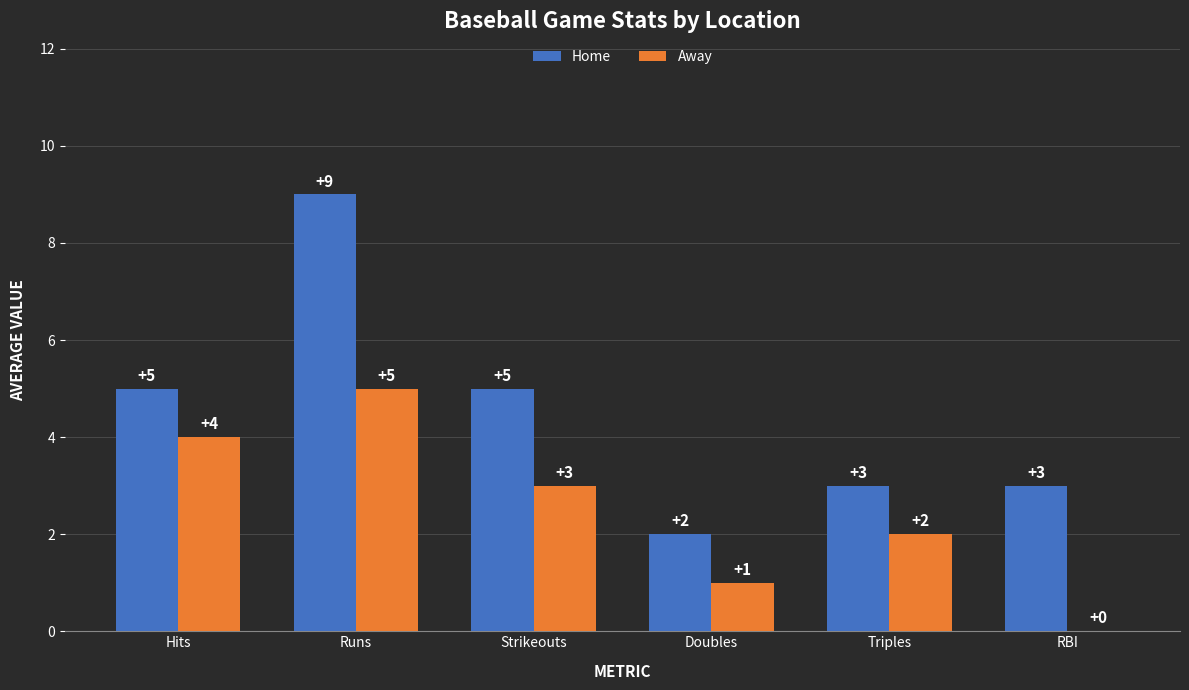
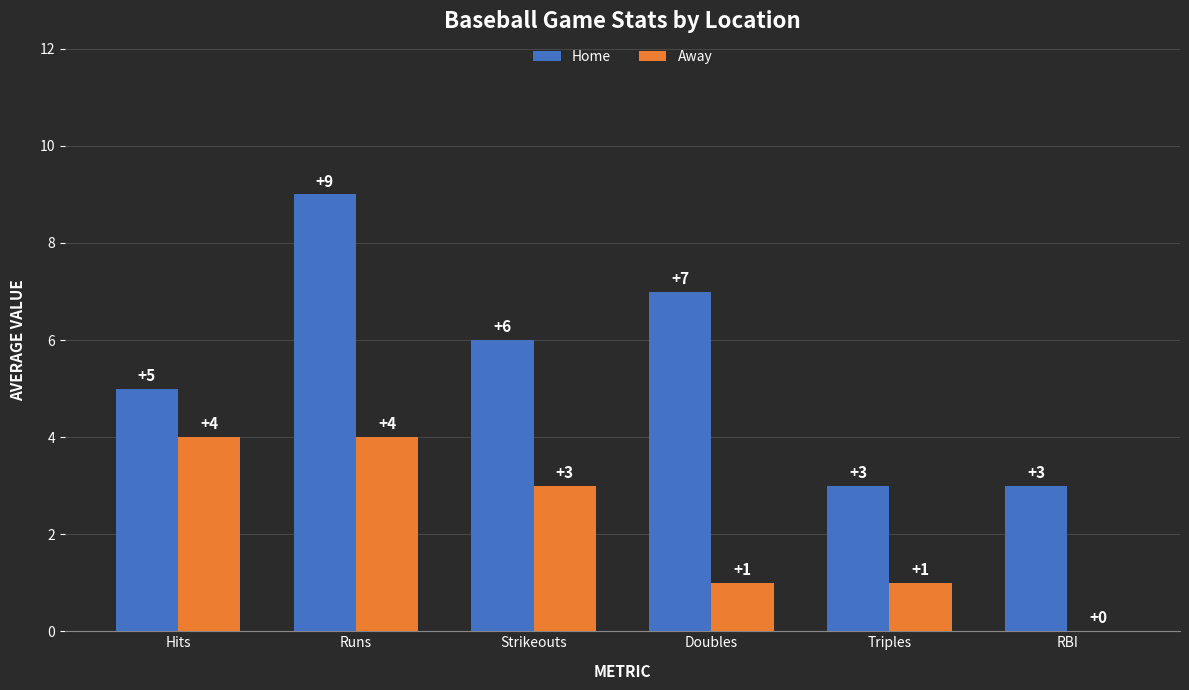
Away, Runs: +5 -> +4
Home, Strikeouts: +5 -> +6
Home, Doubles: +2 -> +7
Away, Triples: +2 -> +1
